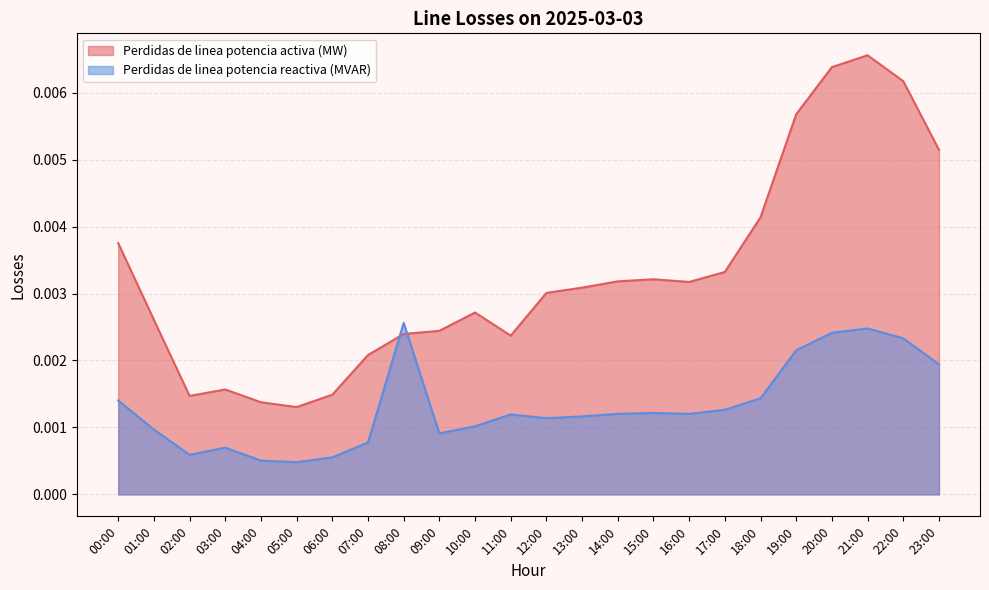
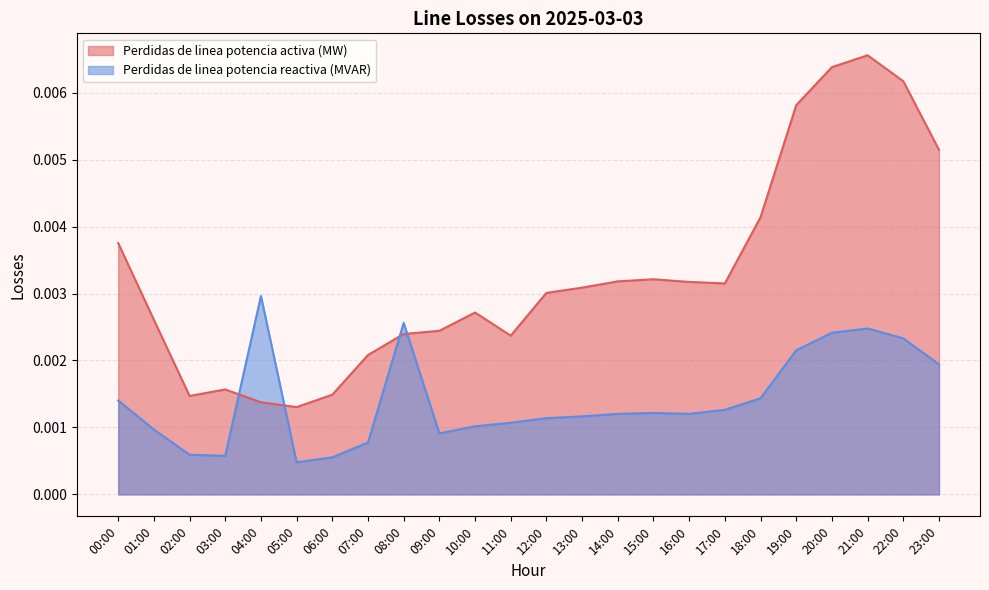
Perdidas de linea potencia reactiva (MVAR), 03:00: 0.0007 -> 0.0006
Perdidas de linea potencia reactiva (MVAR), 04:00: 0.0005 -> 0.0030
Perdidas de linea potencia reactiva (MVAR), 11:00: 0.0012 -> 0.0011
Perdidas de linea potencia activa (MW), 17:00: 0.0033 -> 0.0032
Perdidas de linea potencia activa (MW), 19:00: 0.0057 -> 0.0058
